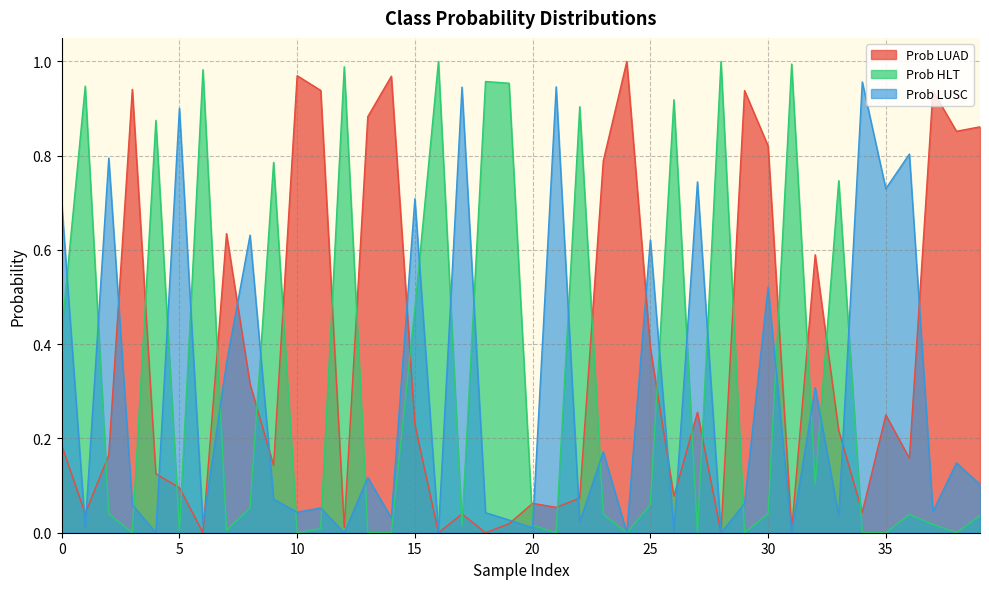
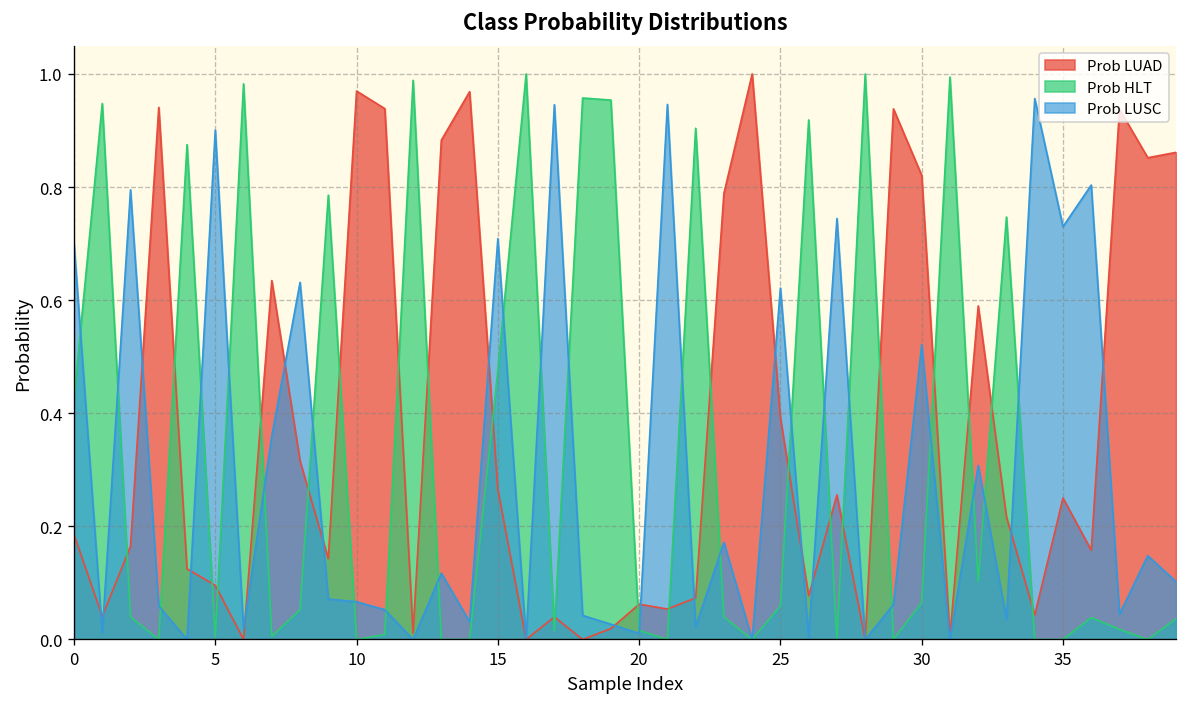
Prob LUSC, 10: 0.04 -> 0.07
Prob LUAD, 15: 0.23 -> 0.27
Prob HLT, 30: 0.04 -> 0.07
